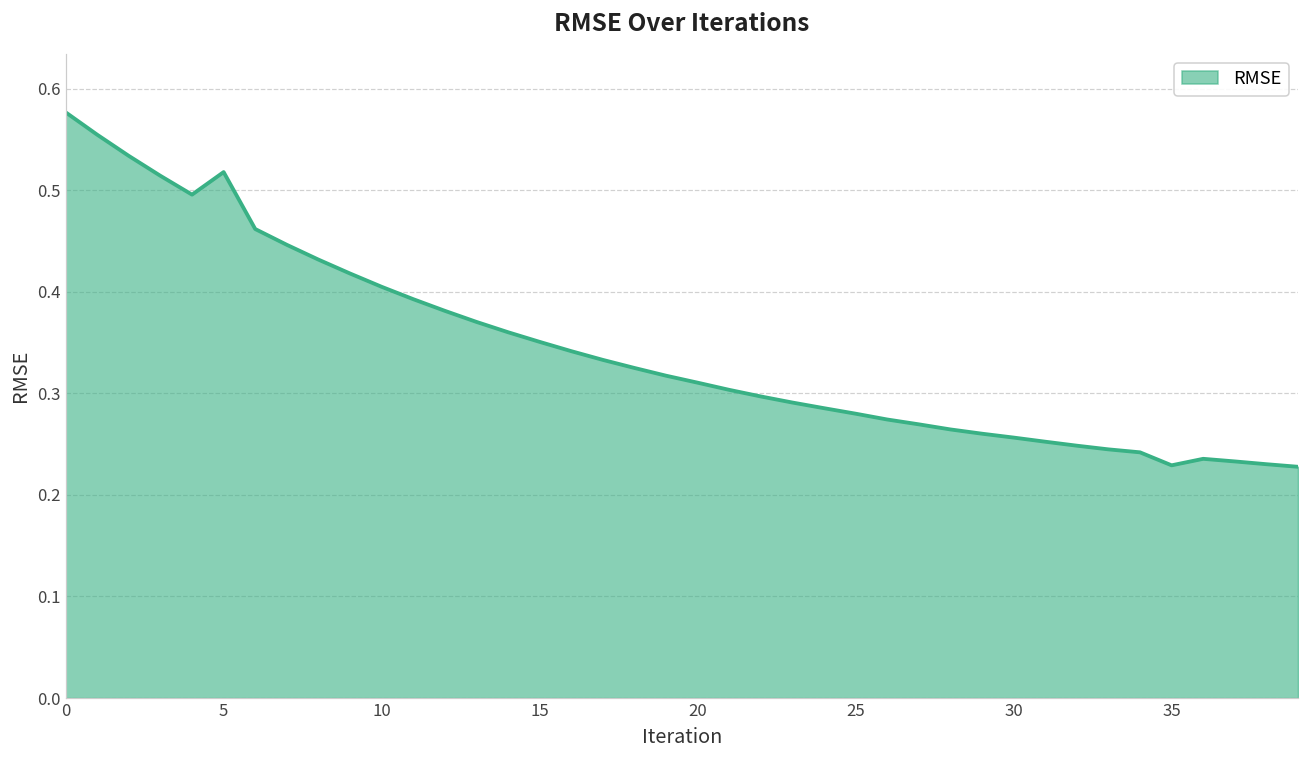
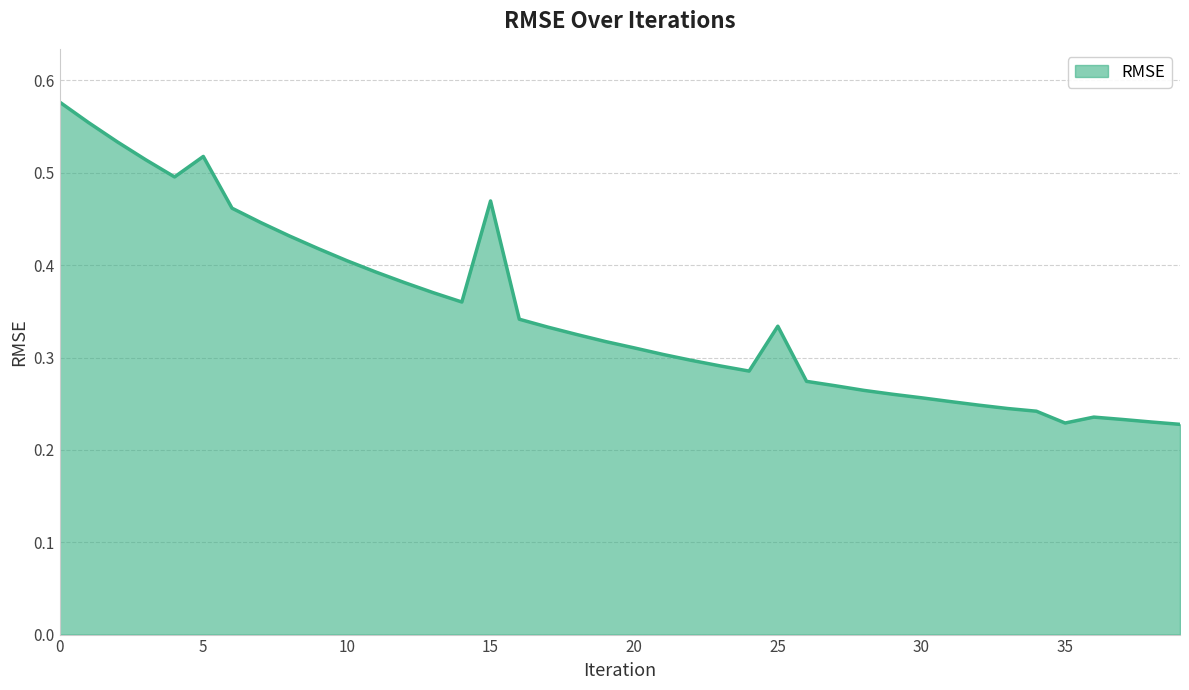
15: 0.35 -> 0.47
25: 0.28 -> 0.33
